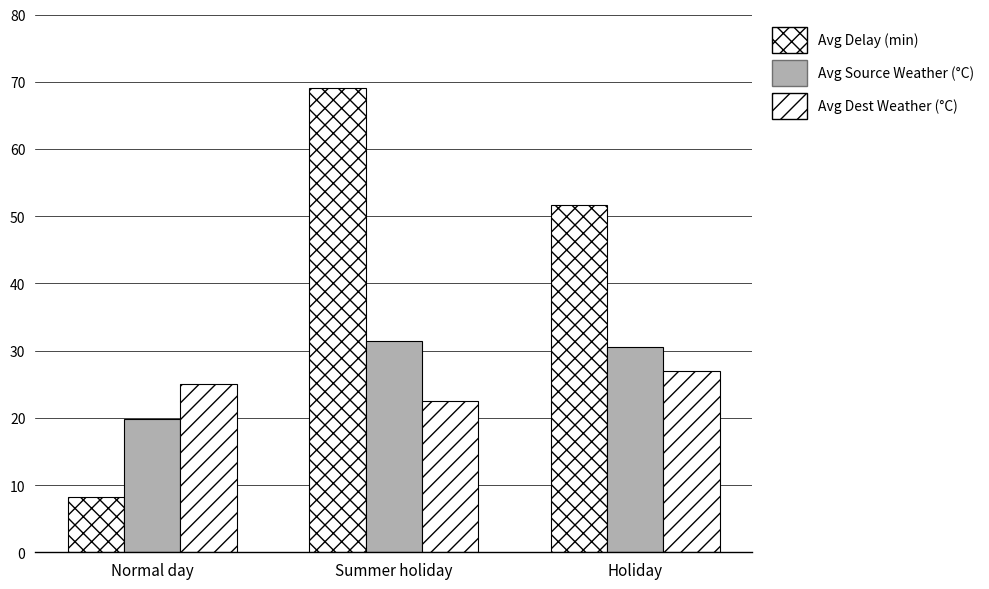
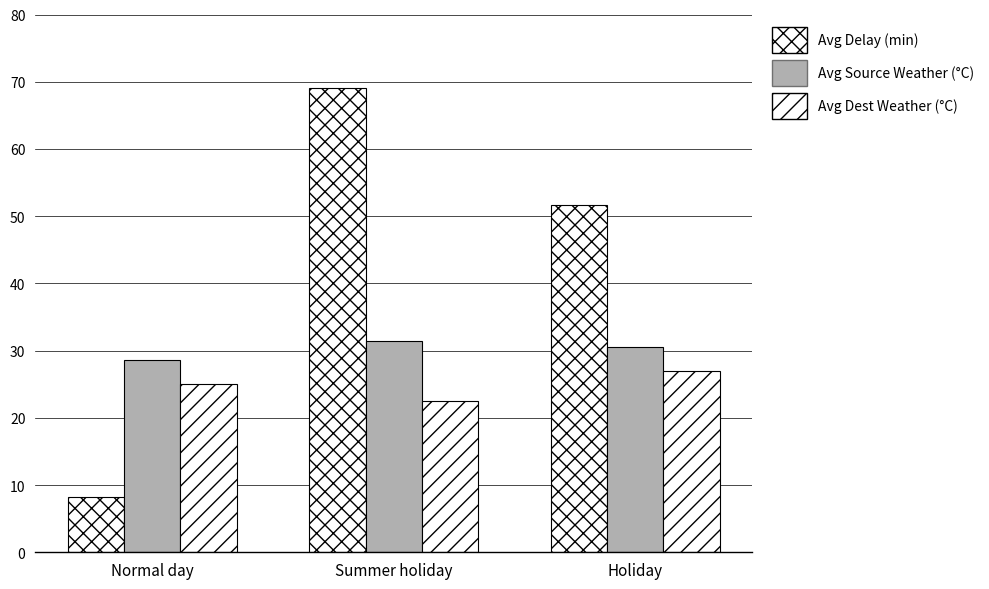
Avg Source Weather (°C), Normal day: 20 -> 29
